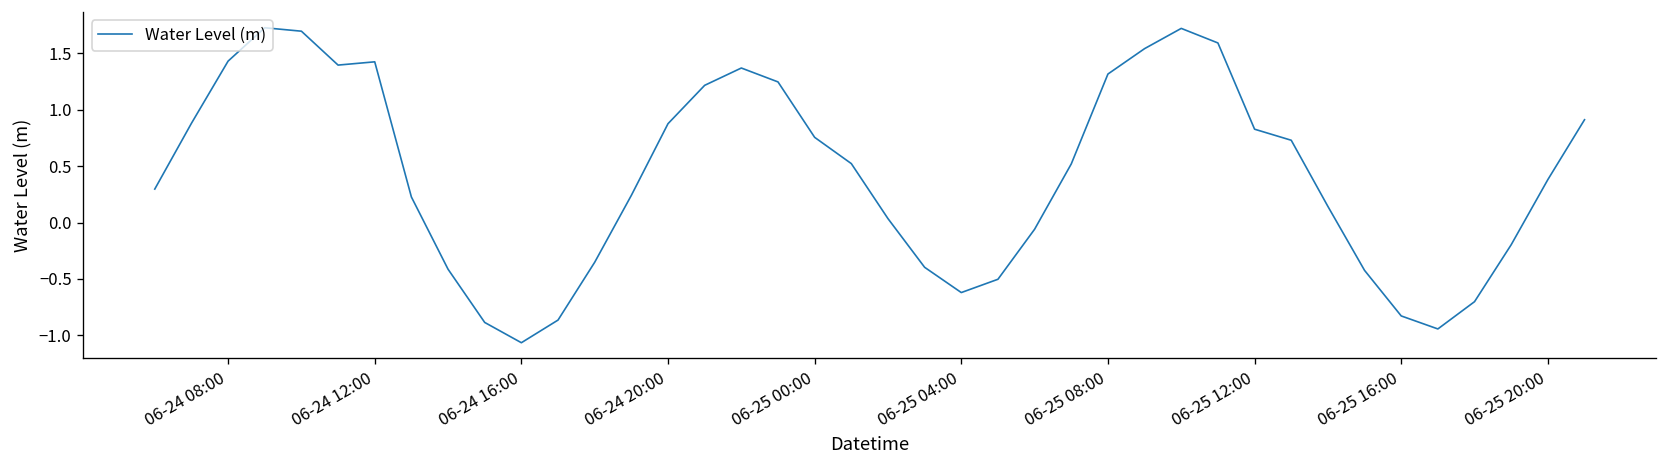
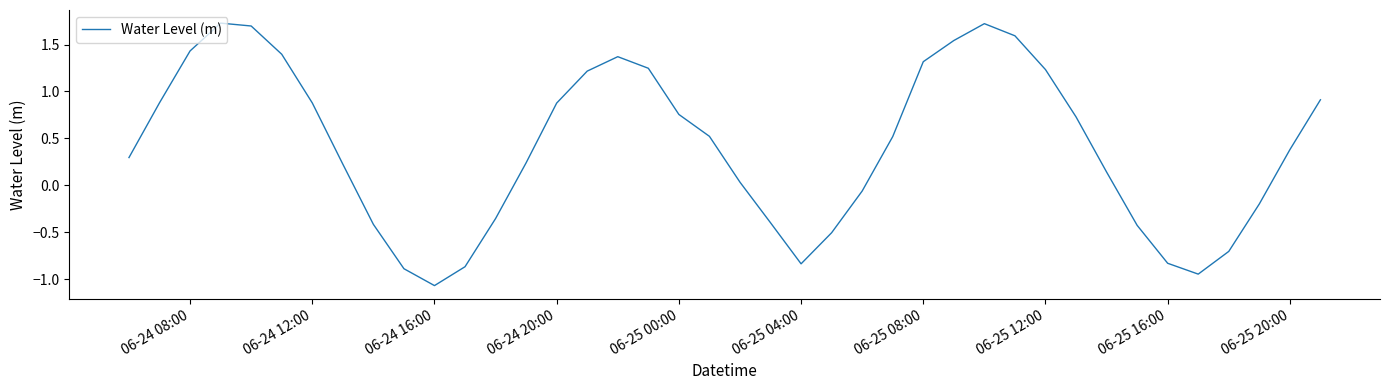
06-24 12:00: 1.4 -> 0.9
06-25 04:00: -0.6 -> -0.8
06-25 12:00: 0.8 -> 1.2
